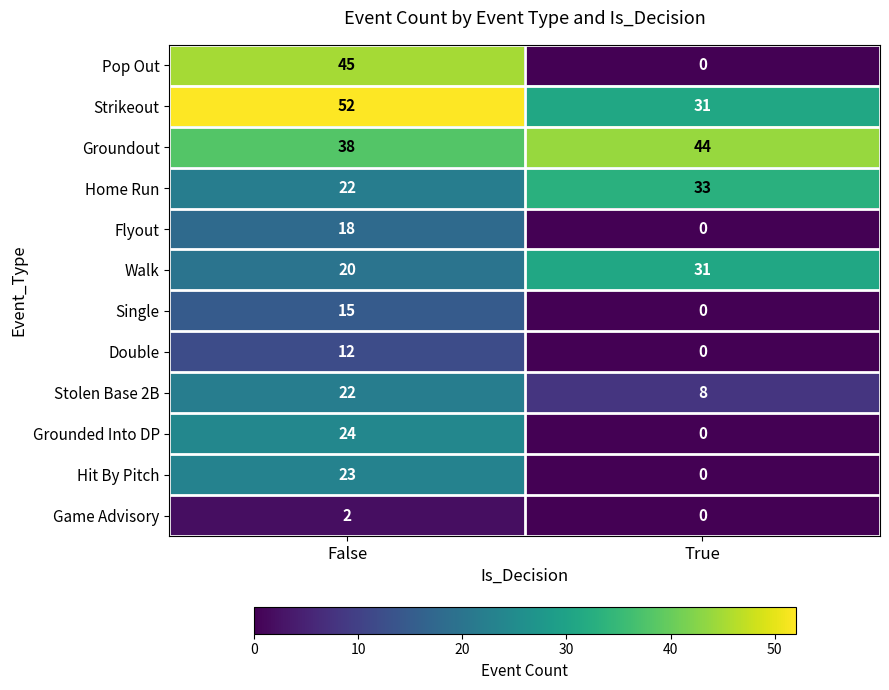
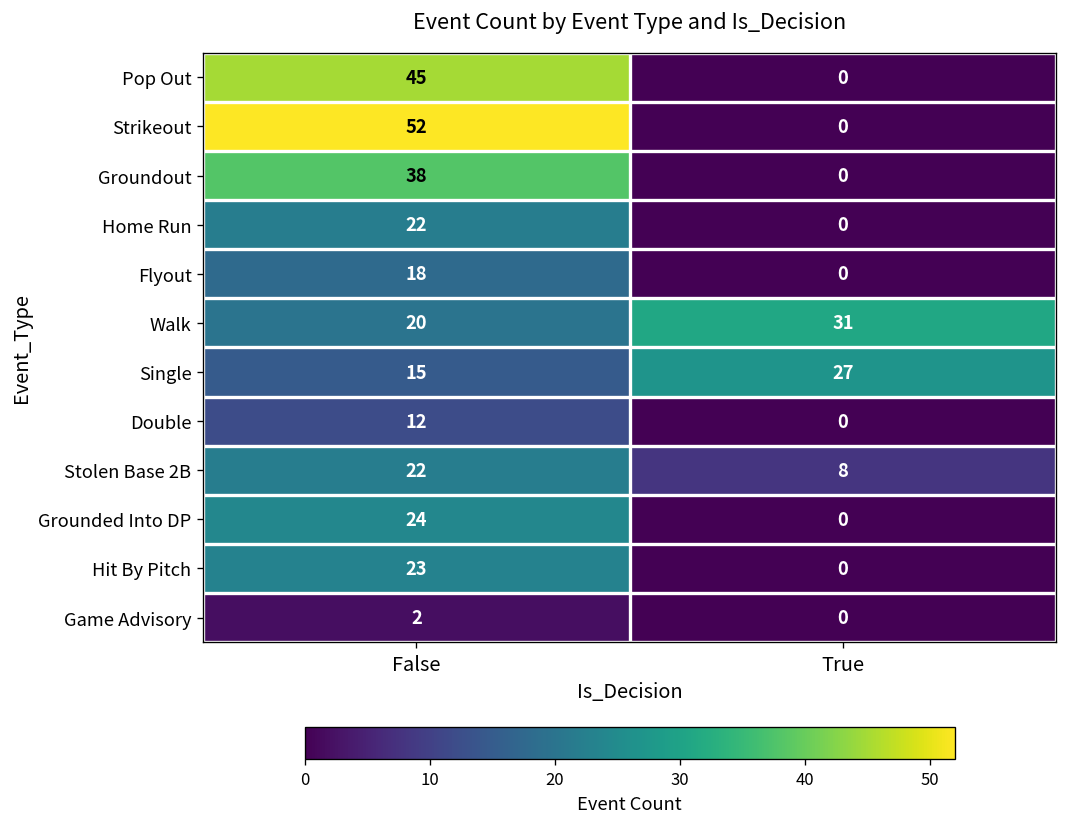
Strikeout, True: 31 -> 0
Groundout, True: 44 -> 0
Home Run, True: 33 -> 0
Single, True: 0 -> 27
